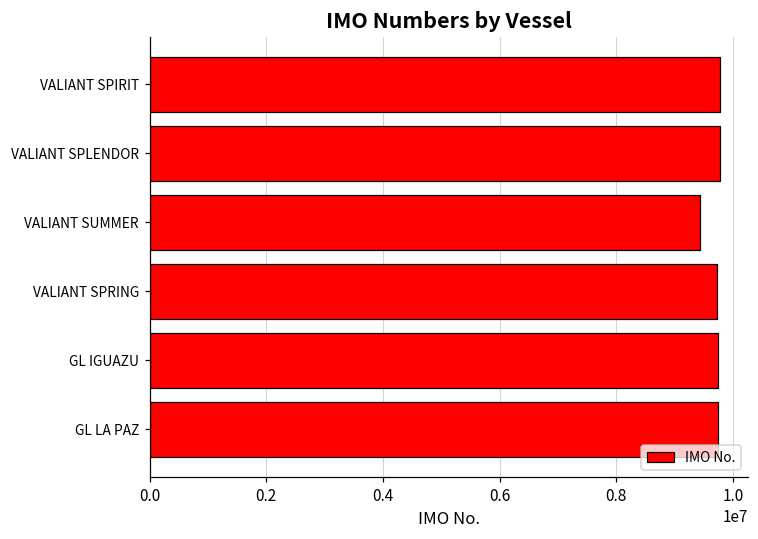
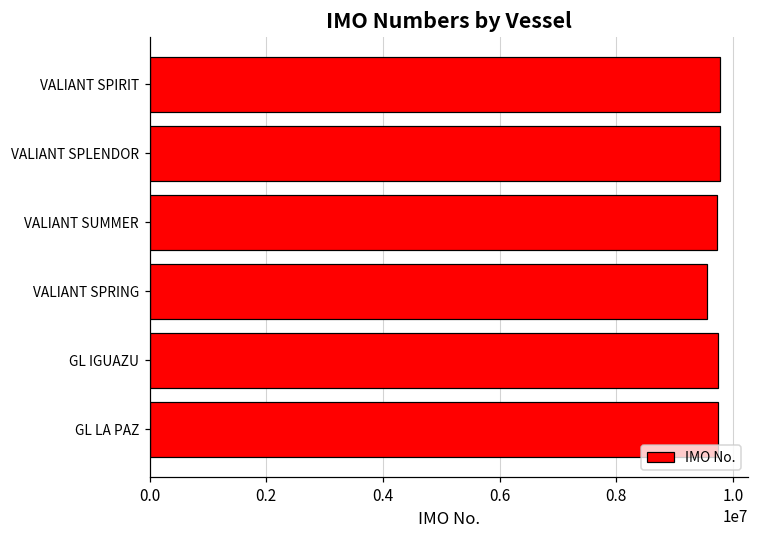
VALIANT SUMMER: 9400000 -> 9700000
VALIANT SPRING: 9700000 -> 9600000
